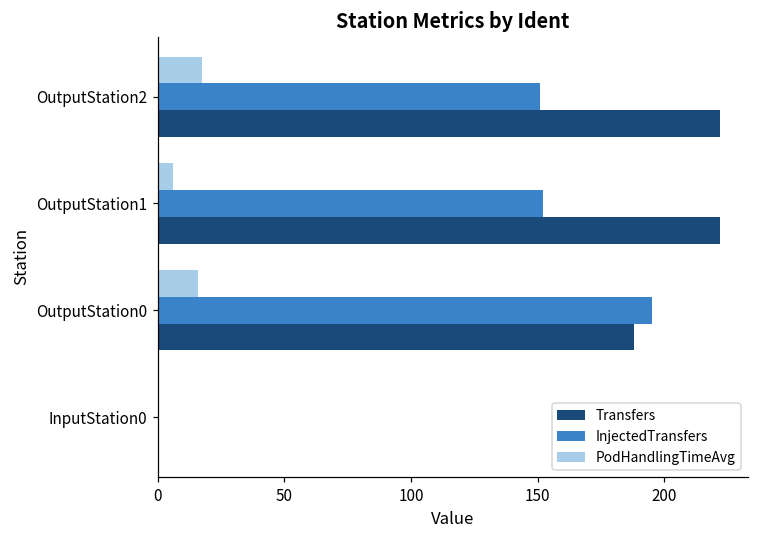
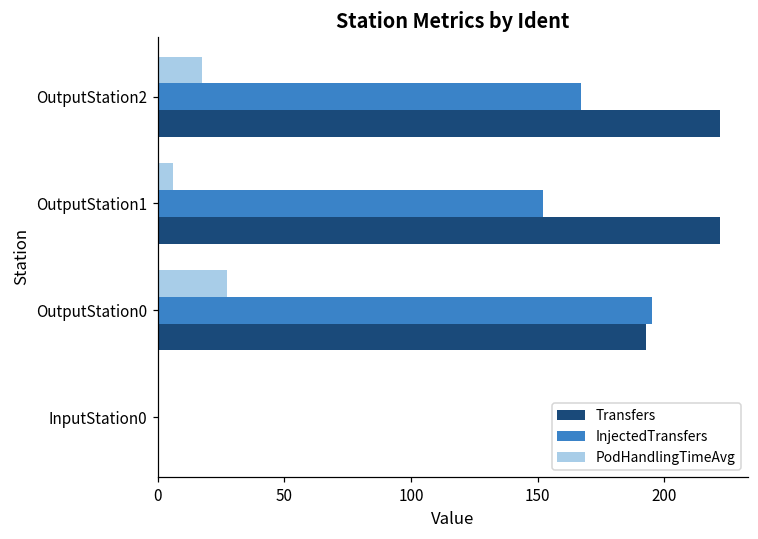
InjectedTransfers, OutputStation2: 151 -> 167
PodHandlingTimeAvg, OutputStation0: 16 -> 27
Transfers, OutputStation0: 188 -> 193
